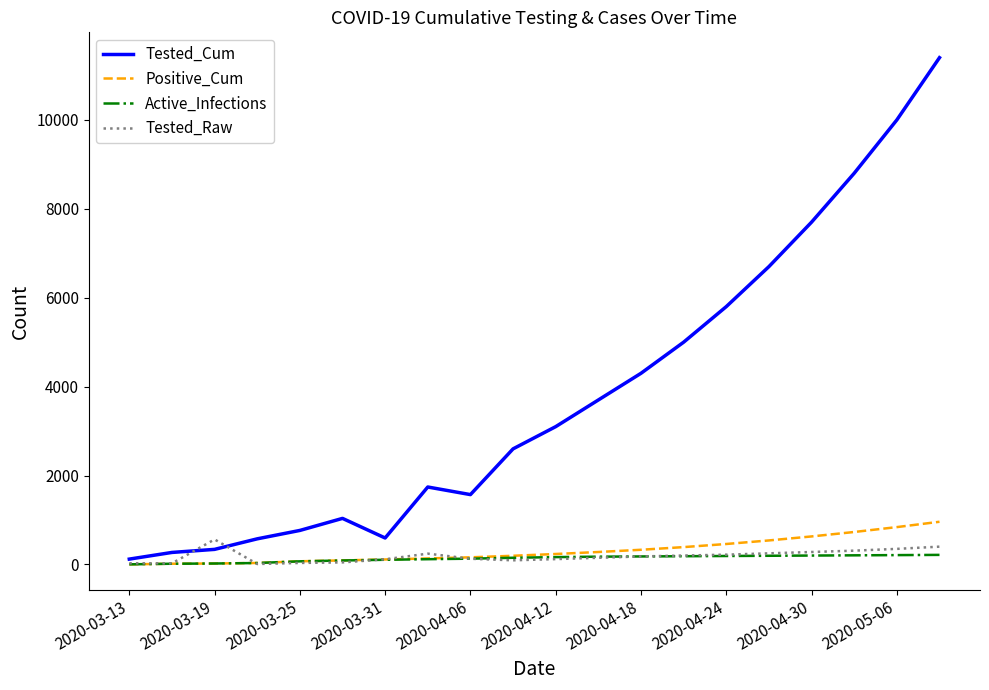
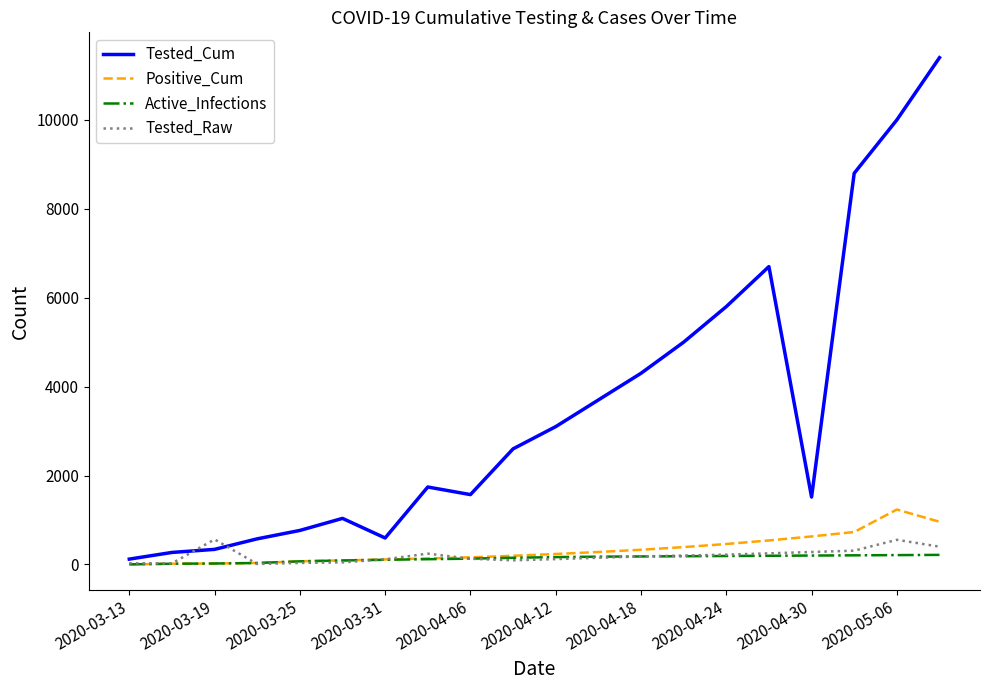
Tested_Cum, 2020-04-30: 7700 -> 1500
Positive_Cum, 2020-05-06: 800 -> 1200
Tested_Raw, 2020-05-06: 400 -> 600
